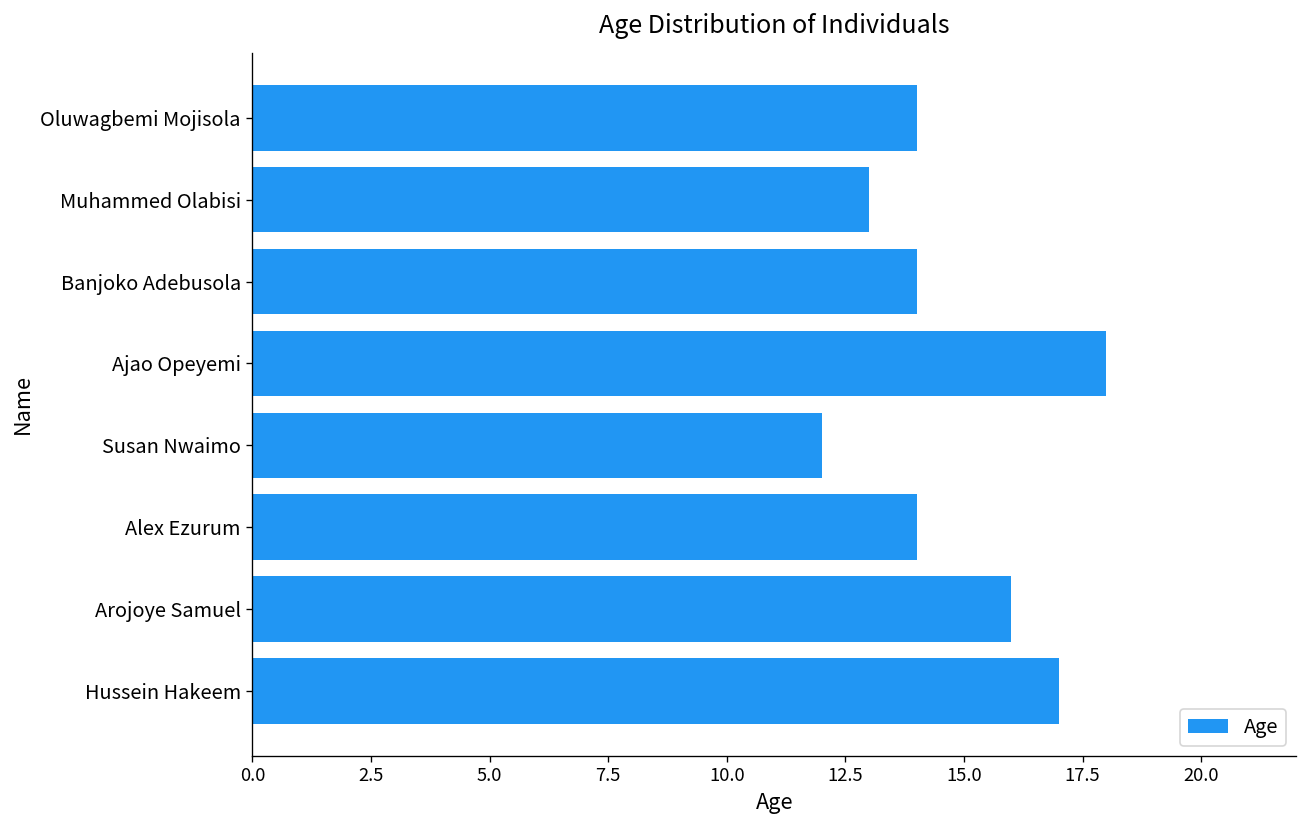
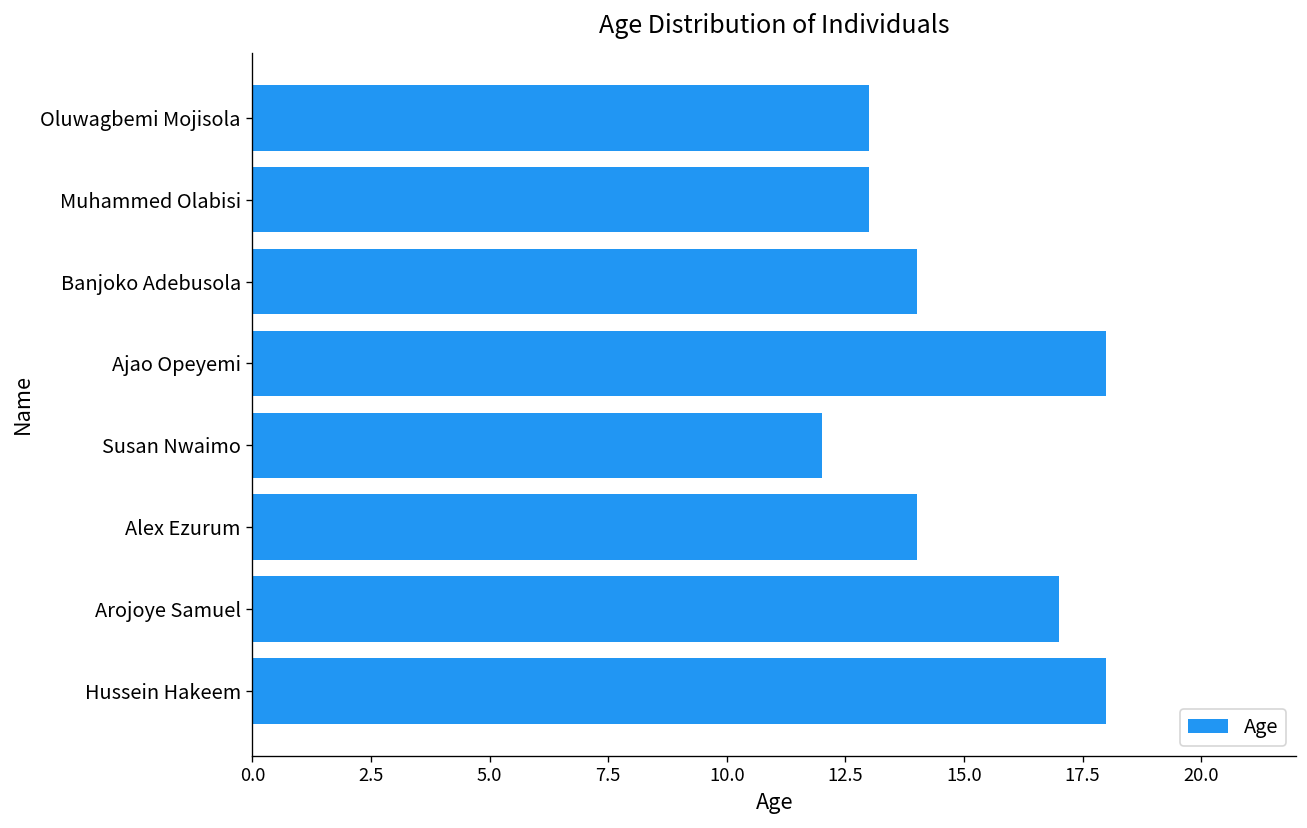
Oluwagbemi Mojisola: 14 -> 13
Arojoye Samuel: 16 -> 17
Hussein Hakeem: 17 -> 18
